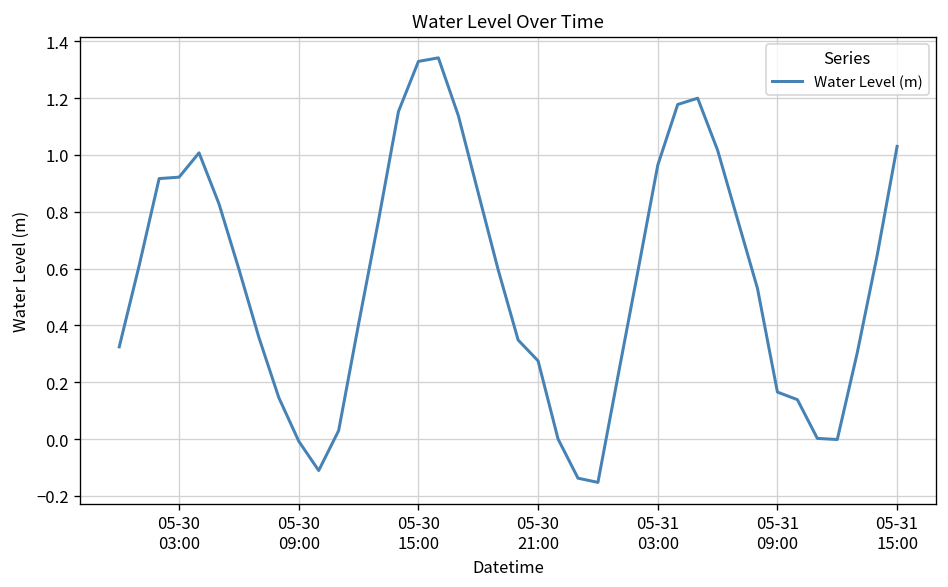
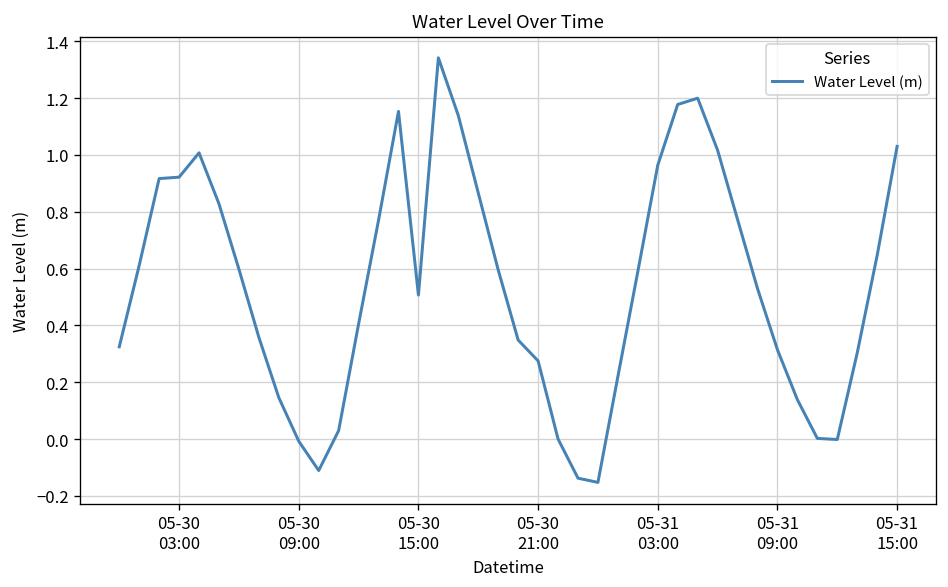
05-30 15:00: 1.33 -> 0.51
05-31 09:00: 0.17 -> 0.31
